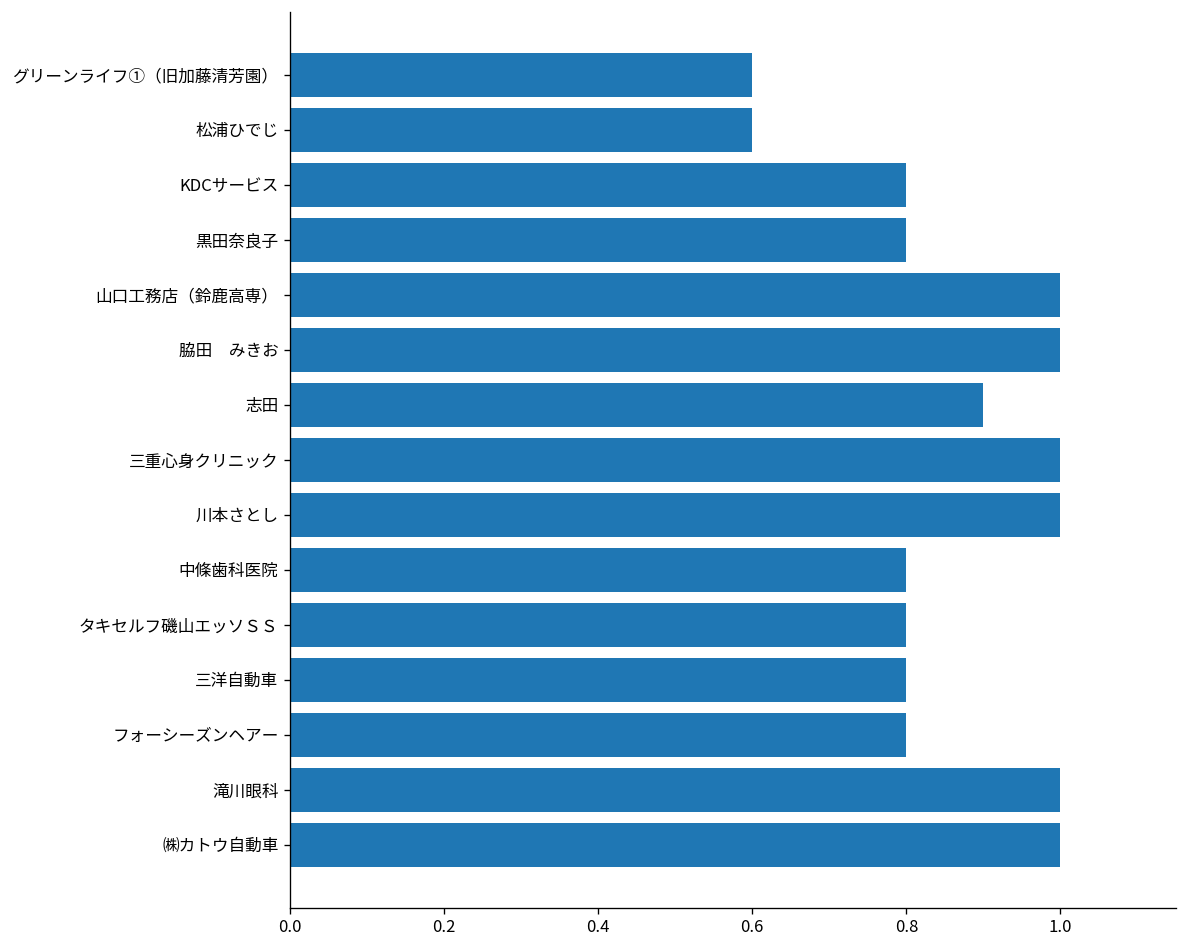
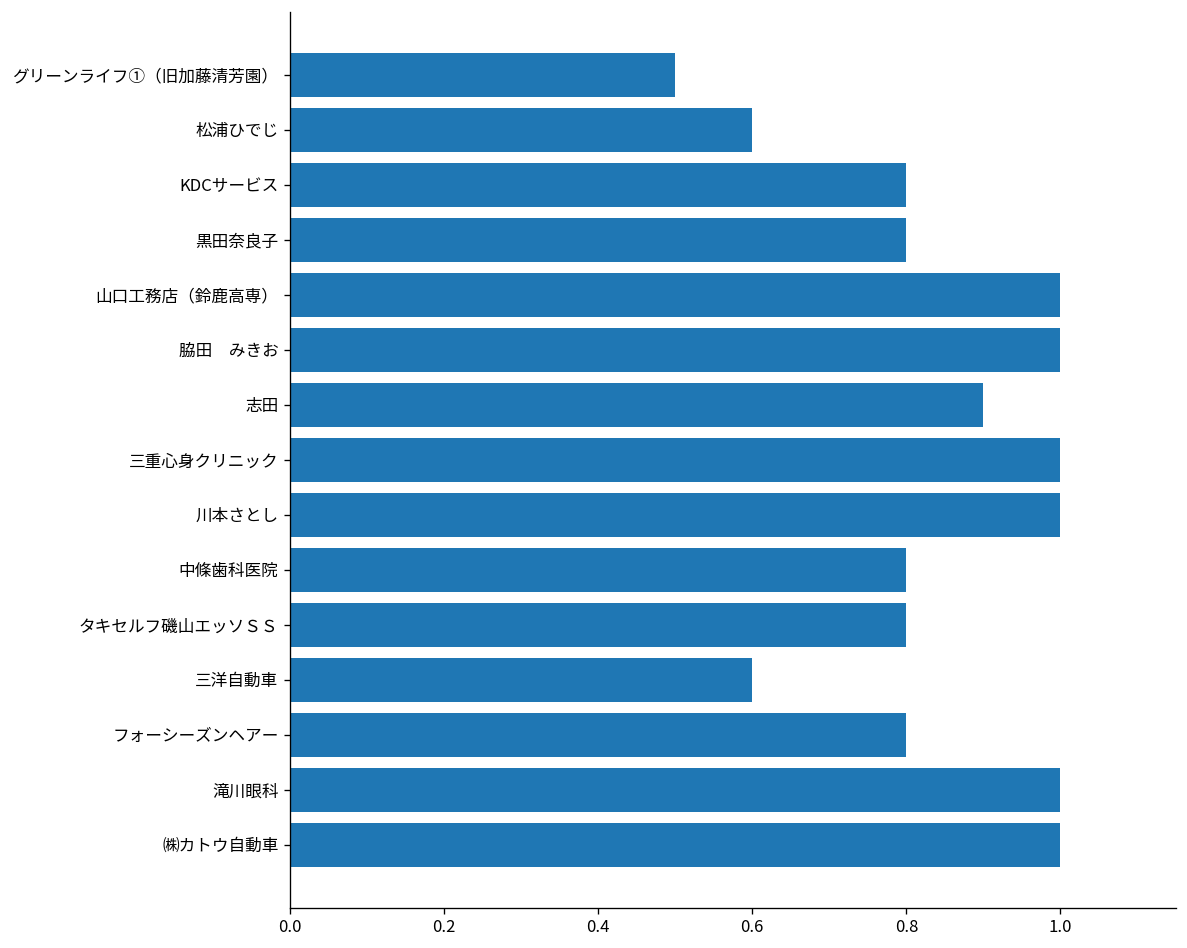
グリーンライフ①（旧加藤清芳園）: 0.6 -> 0.5
三洋自動車: 0.8 -> 0.6
